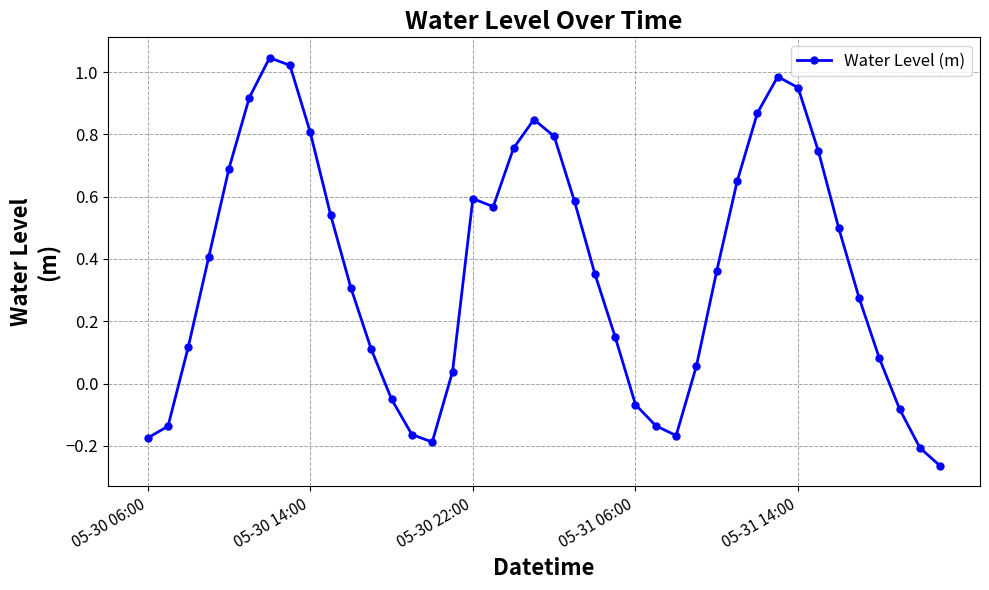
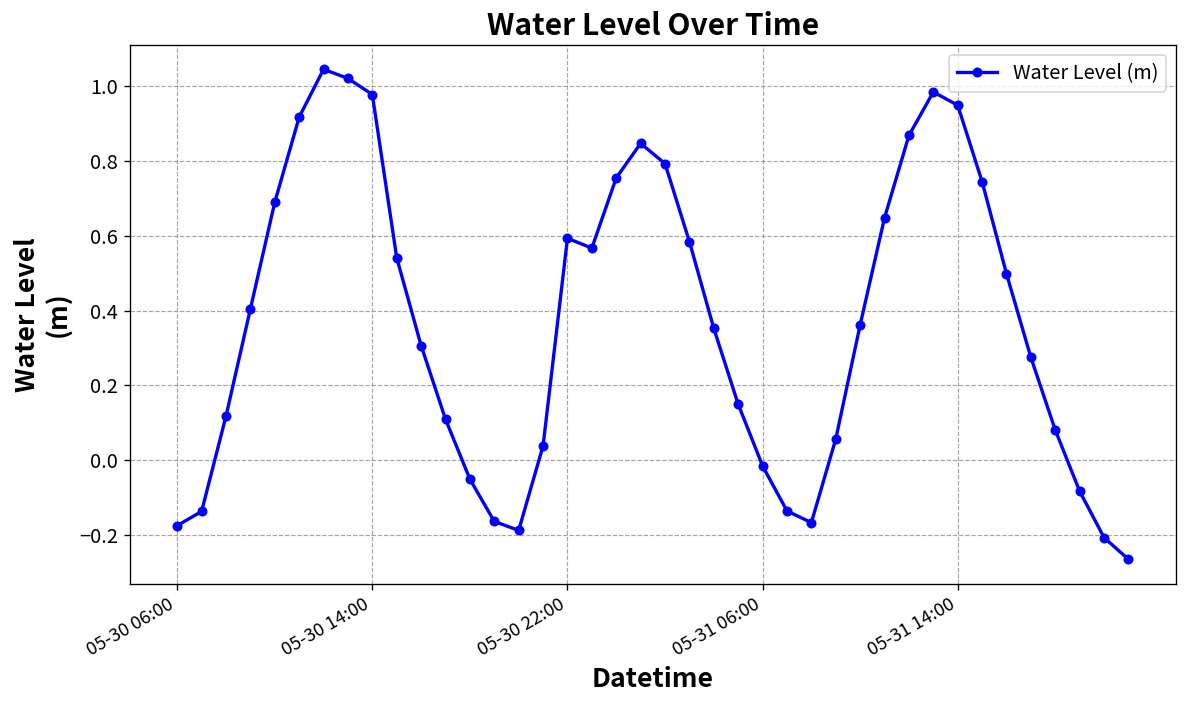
05-30 14:00: 0.81 -> 0.98
05-31 06:00: -0.07 -> -0.02
